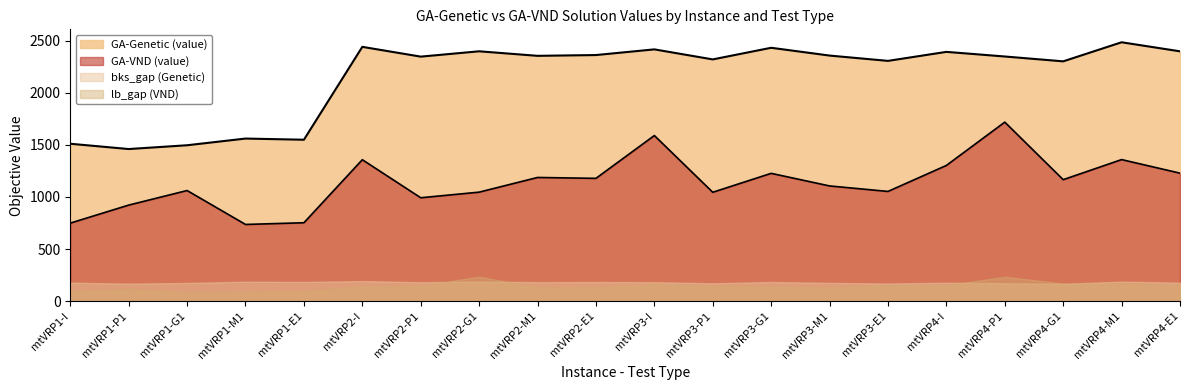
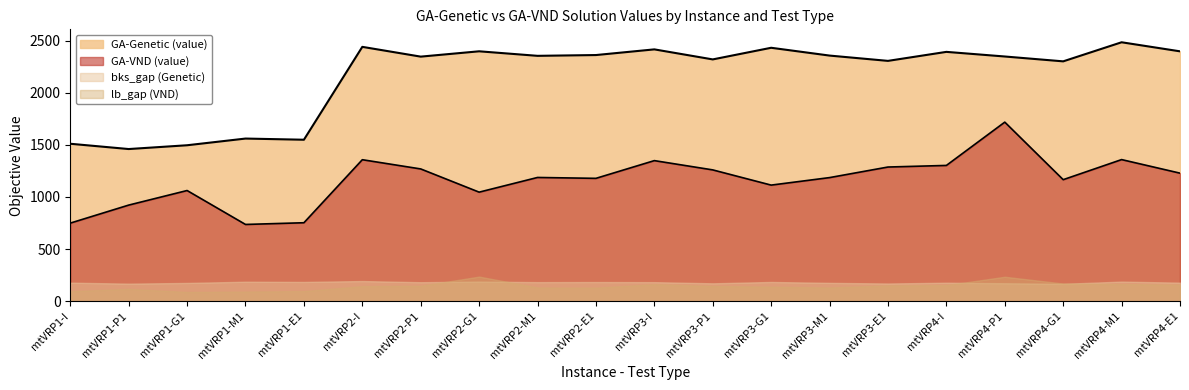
GA-VND (value), mtVRP2-P1: 990 -> 1270
GA-VND (value), mtVRP3-I: 1590 -> 1350
GA-VND (value), mtVRP3-P1: 1050 -> 1260
GA-VND (value), mtVRP3-G1: 1230 -> 1110
GA-VND (value), mtVRP3-M1: 1110 -> 1190
GA-VND (value), mtVRP3-E1: 1050 -> 1290
